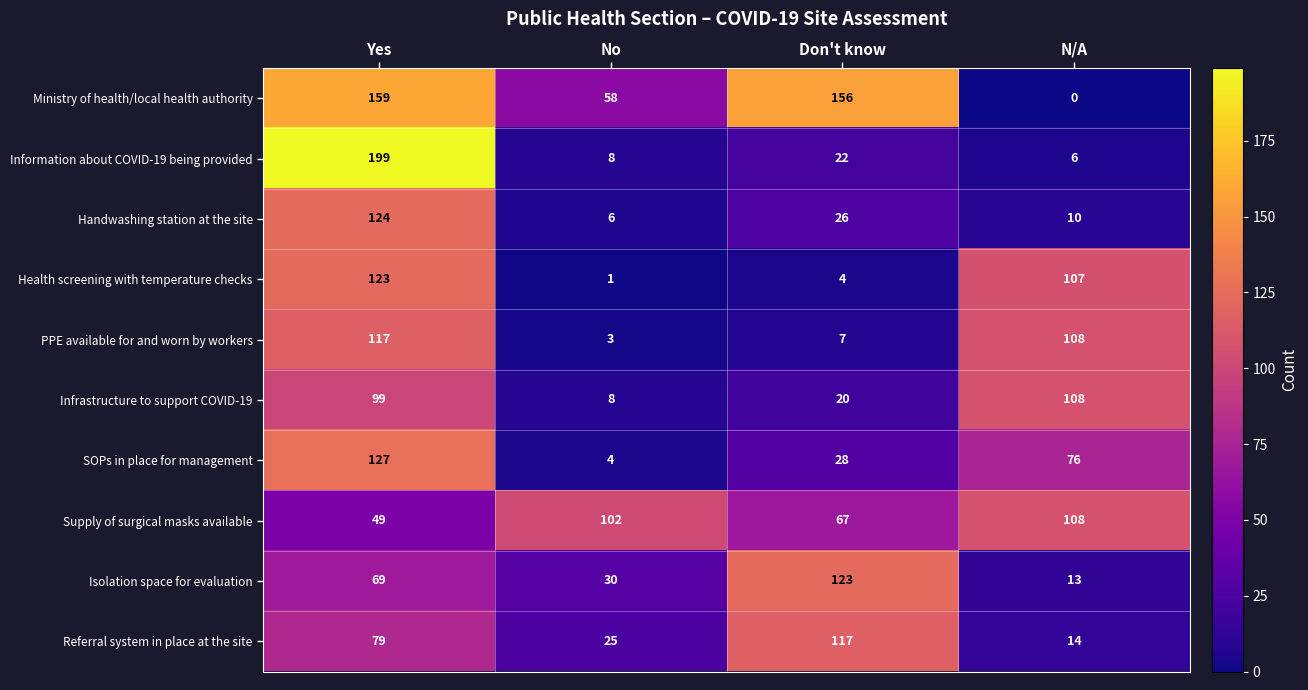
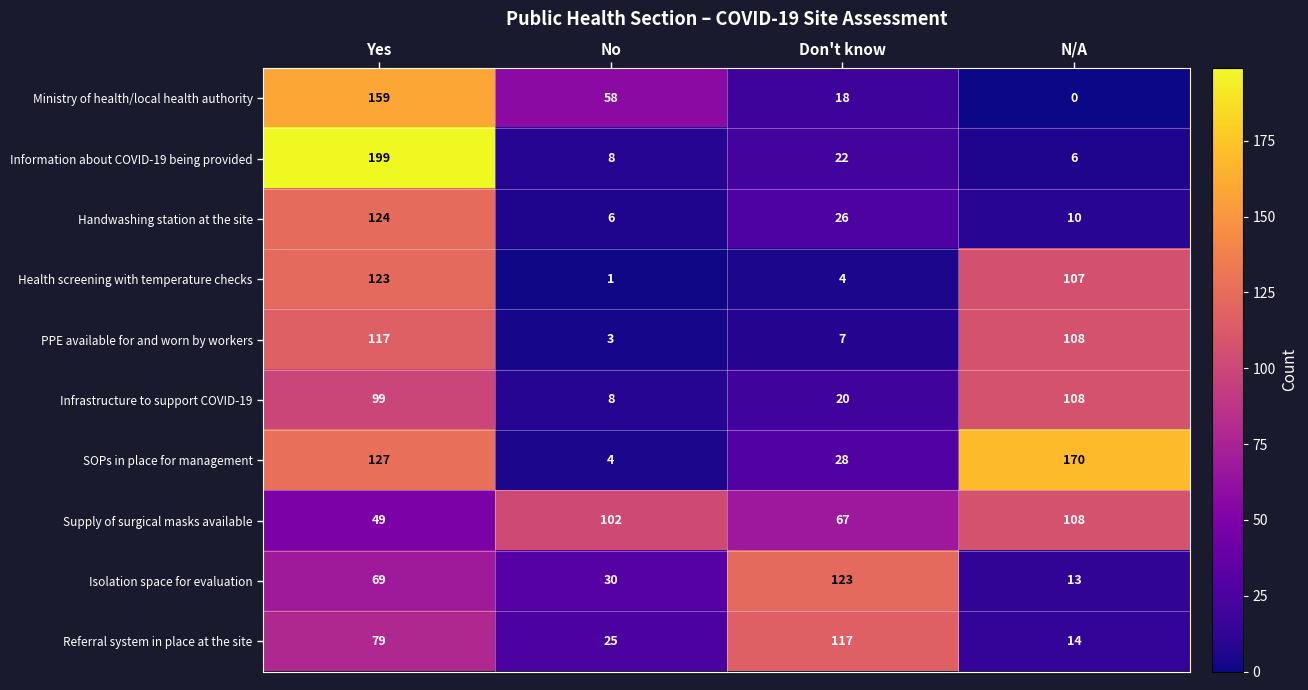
Ministry of health/local health authority, Don't know: 156 -> 18
SOPs in place for management, N/A: 76 -> 170
